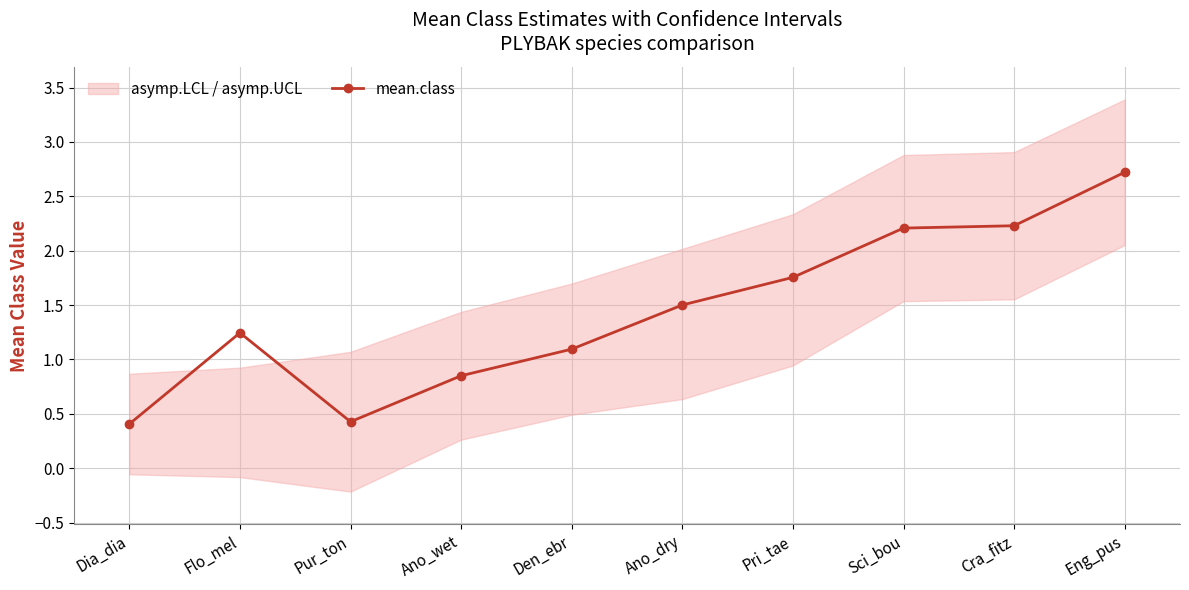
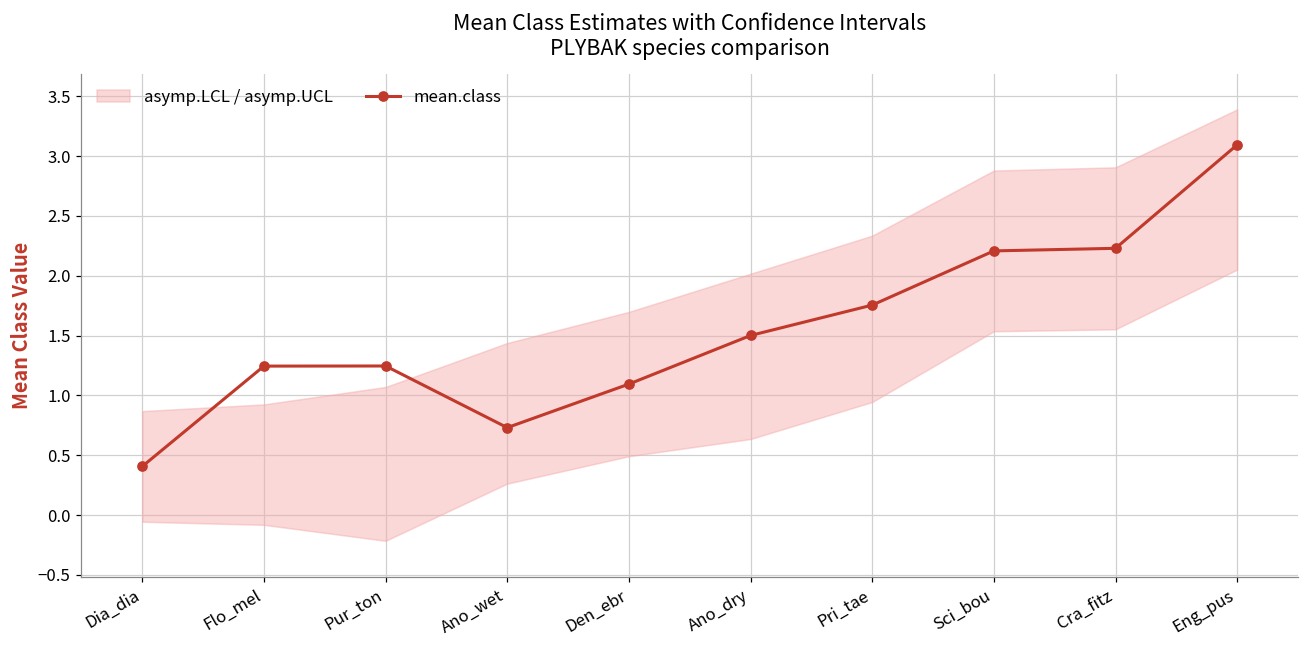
mean.class, Pur_ton: 0.43 -> 1.25
mean.class, Ano_wet: 0.85 -> 0.73
mean.class, Eng_pus: 2.72 -> 3.09
